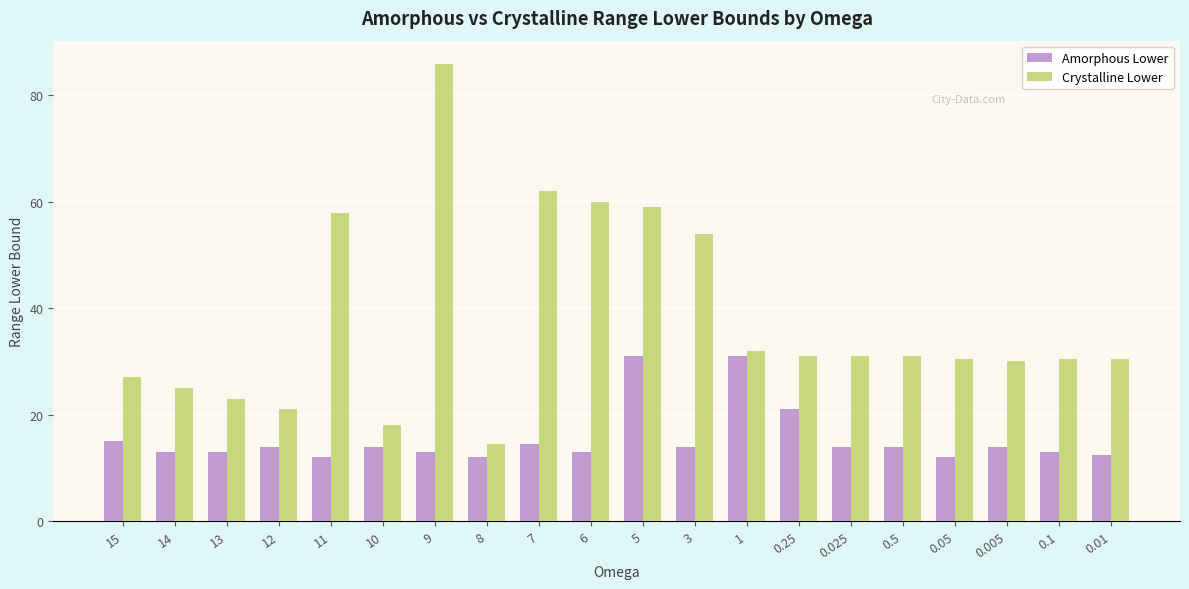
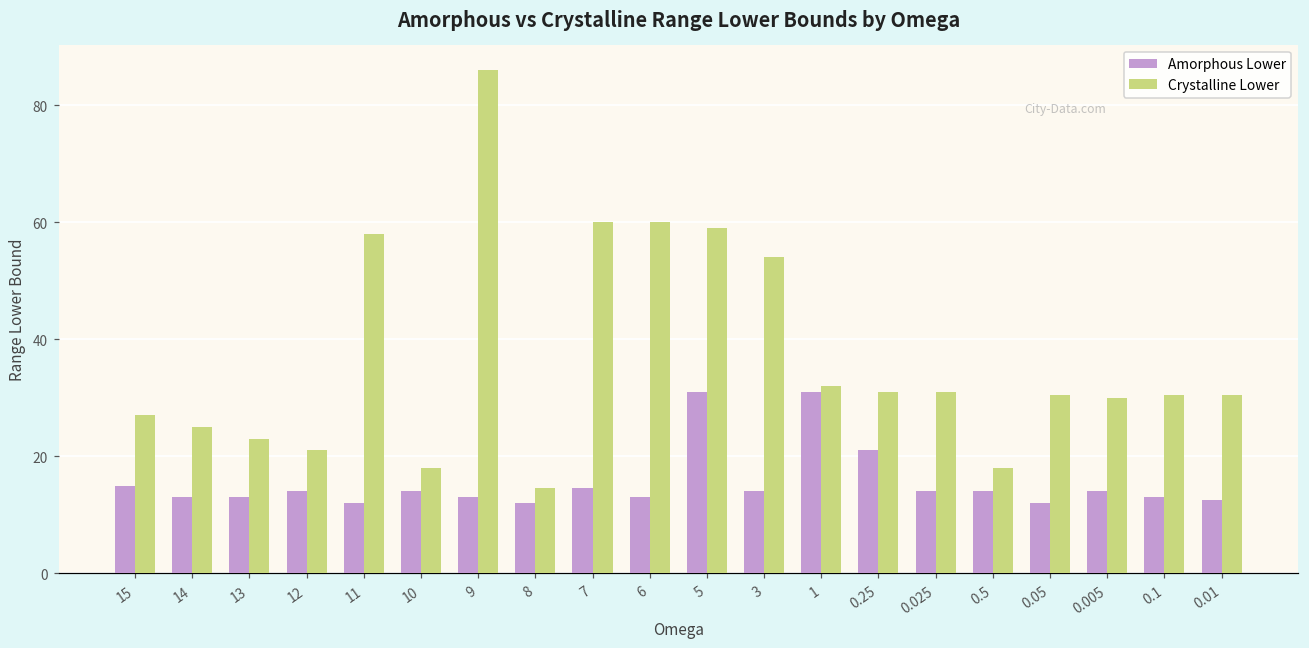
Crystalline Lower, 7: 62 -> 60
Crystalline Lower, 0.5: 31 -> 18
